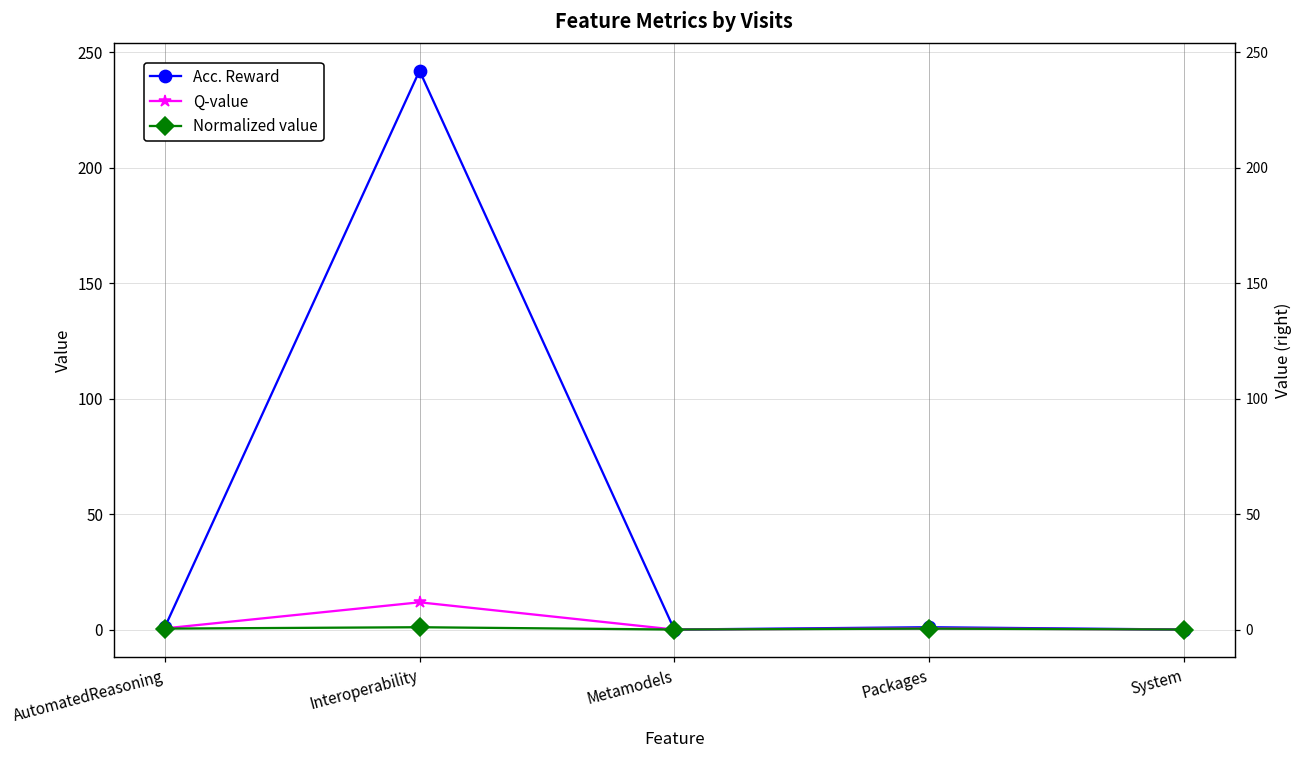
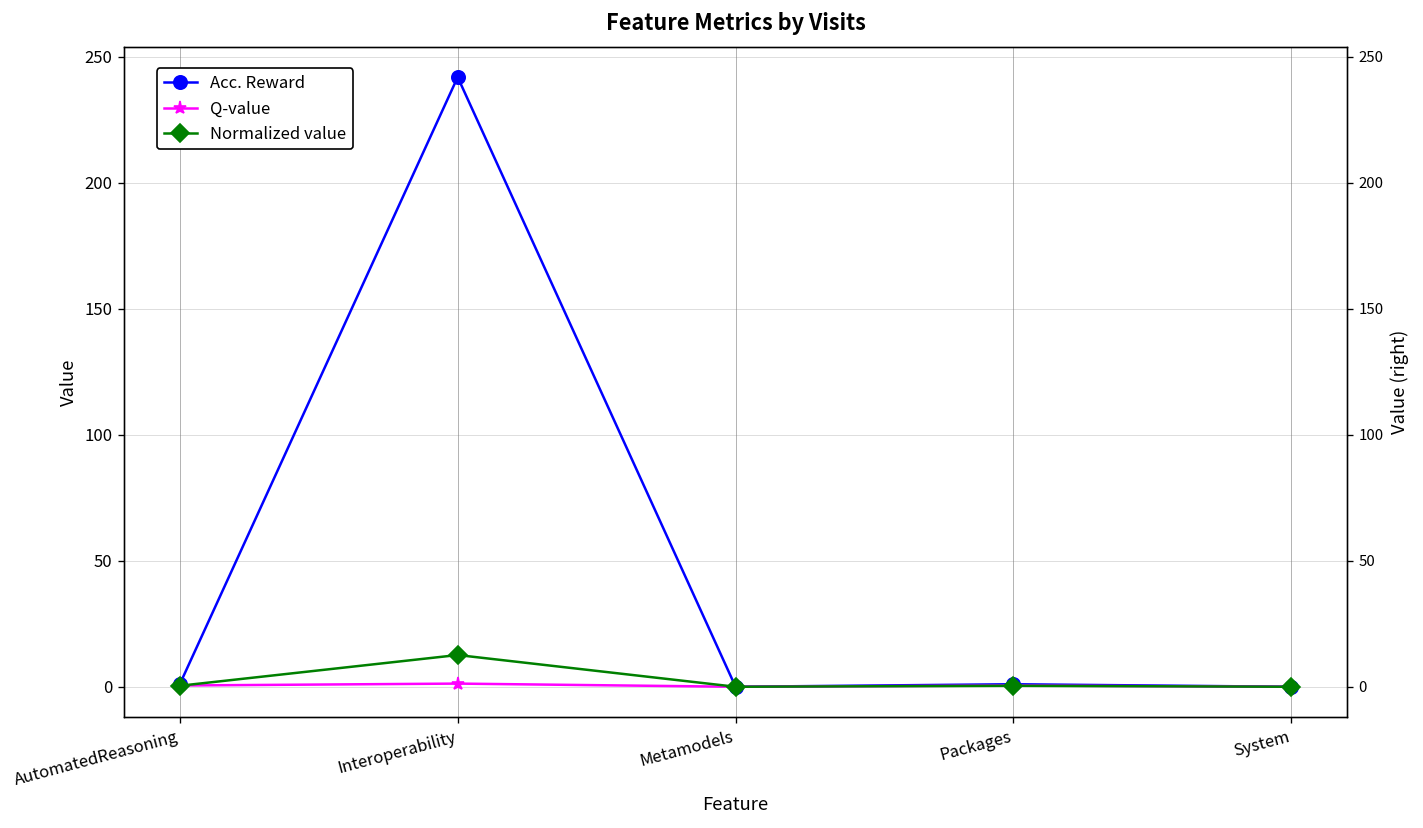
Q-value, Interoperability: 12 -> 1
Normalized value, Interoperability: 1 -> 13
